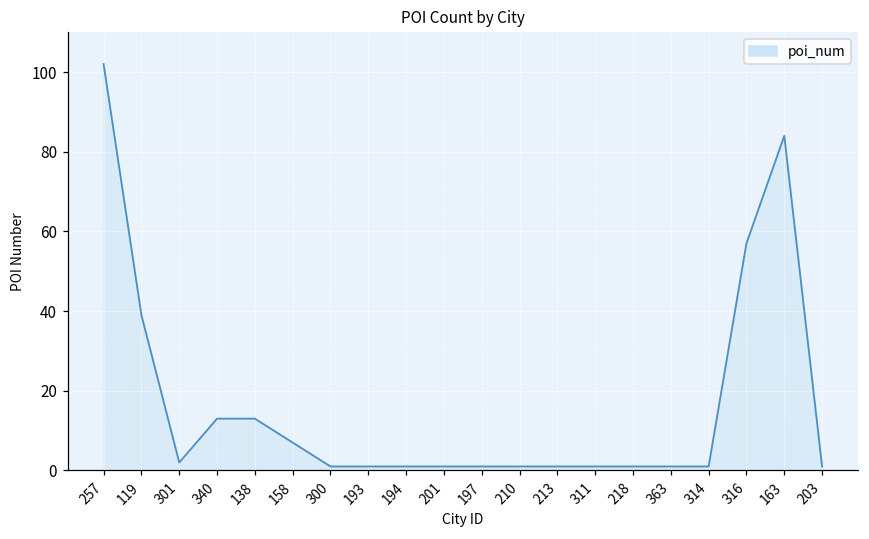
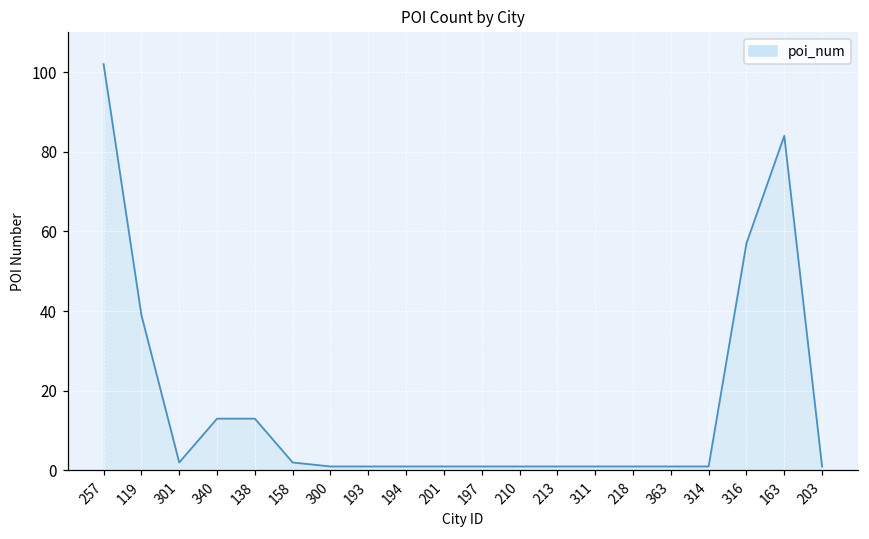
158: 7 -> 2
